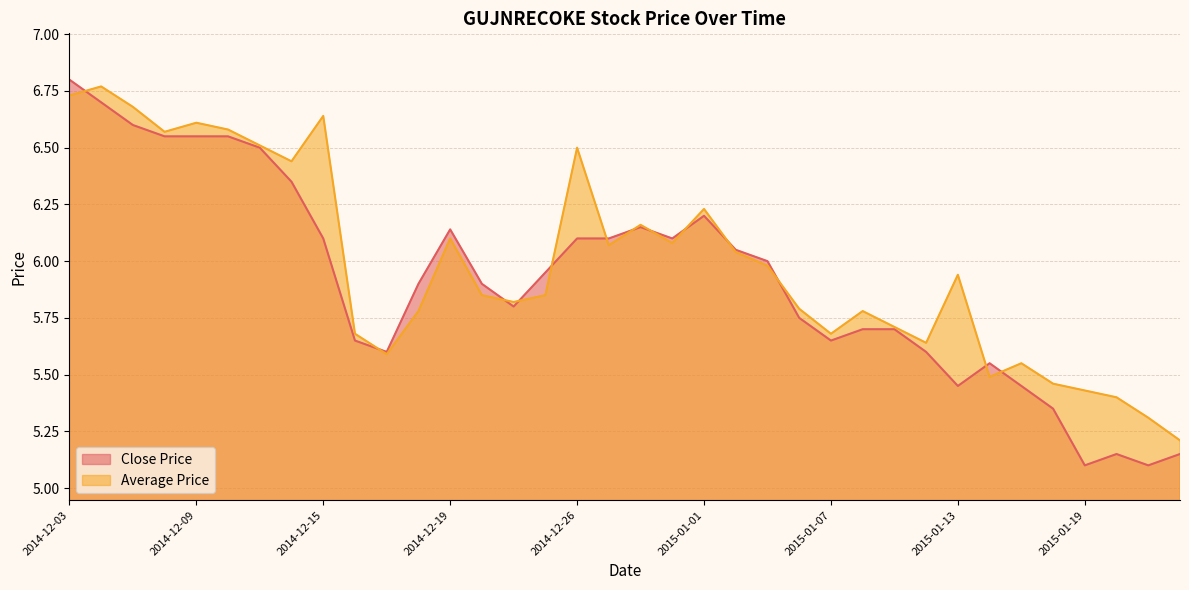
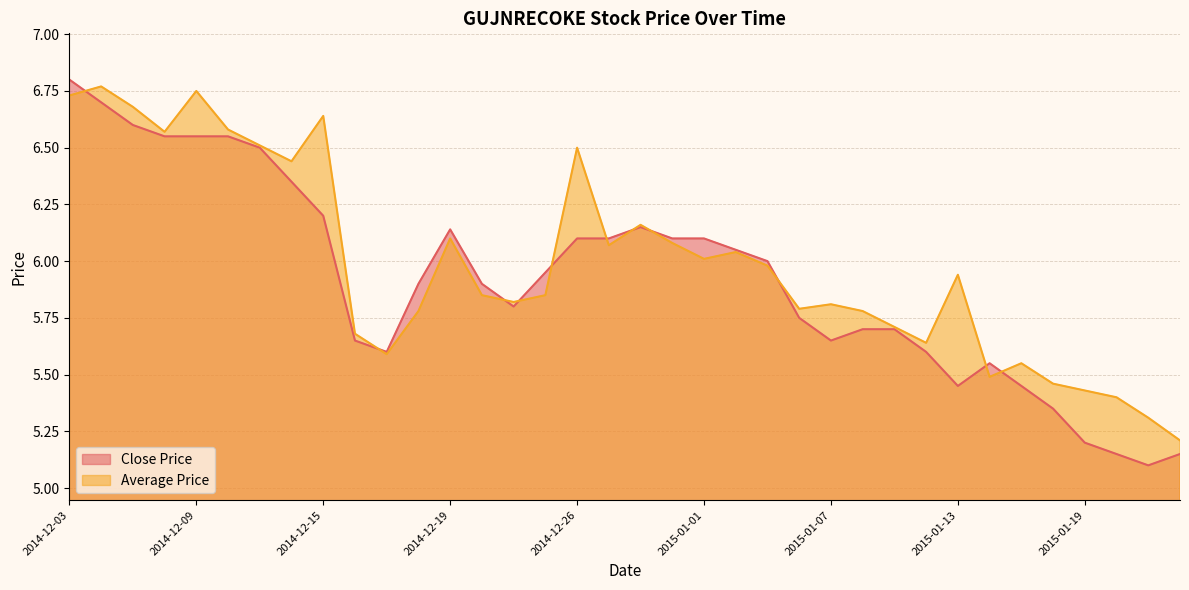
Average Price, 2014-12-09: 6.61 -> 6.75
Close Price, 2014-12-15: 6.1 -> 6.2
Close Price, 2015-01-01: 6.2 -> 6.1
Average Price, 2015-01-01: 6.23 -> 6.01
Average Price, 2015-01-07: 5.68 -> 5.81
Close Price, 2015-01-19: 5.1 -> 5.2
